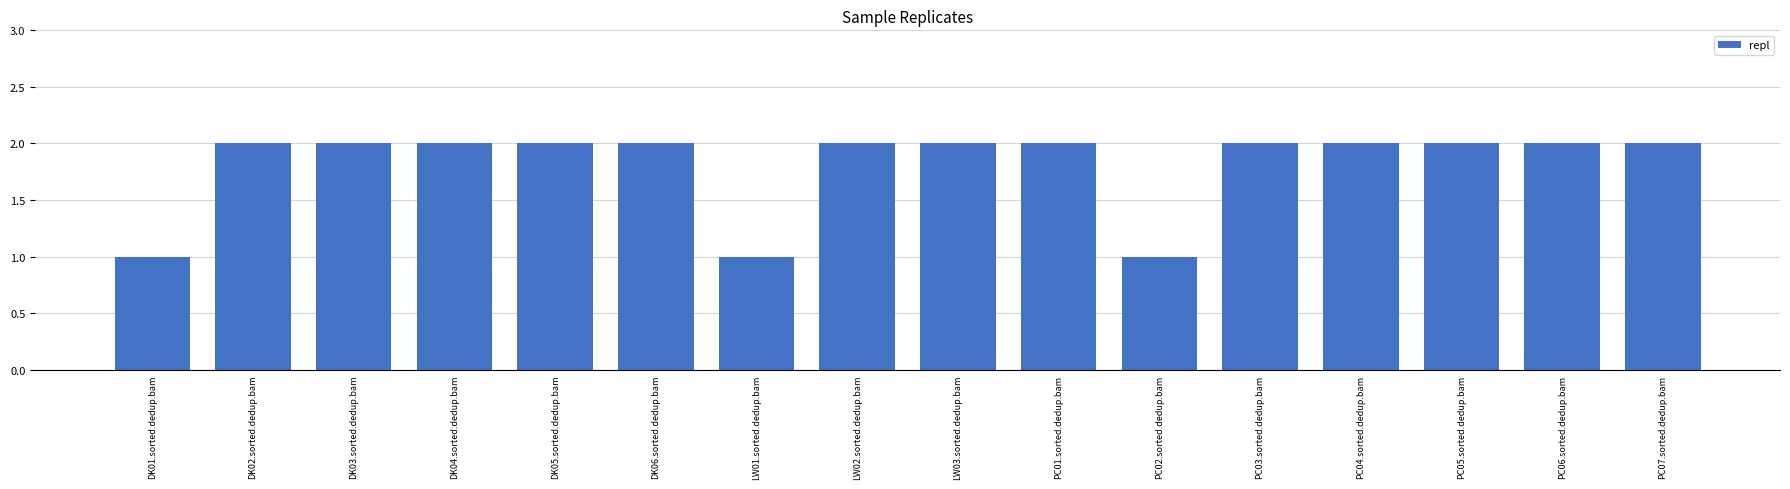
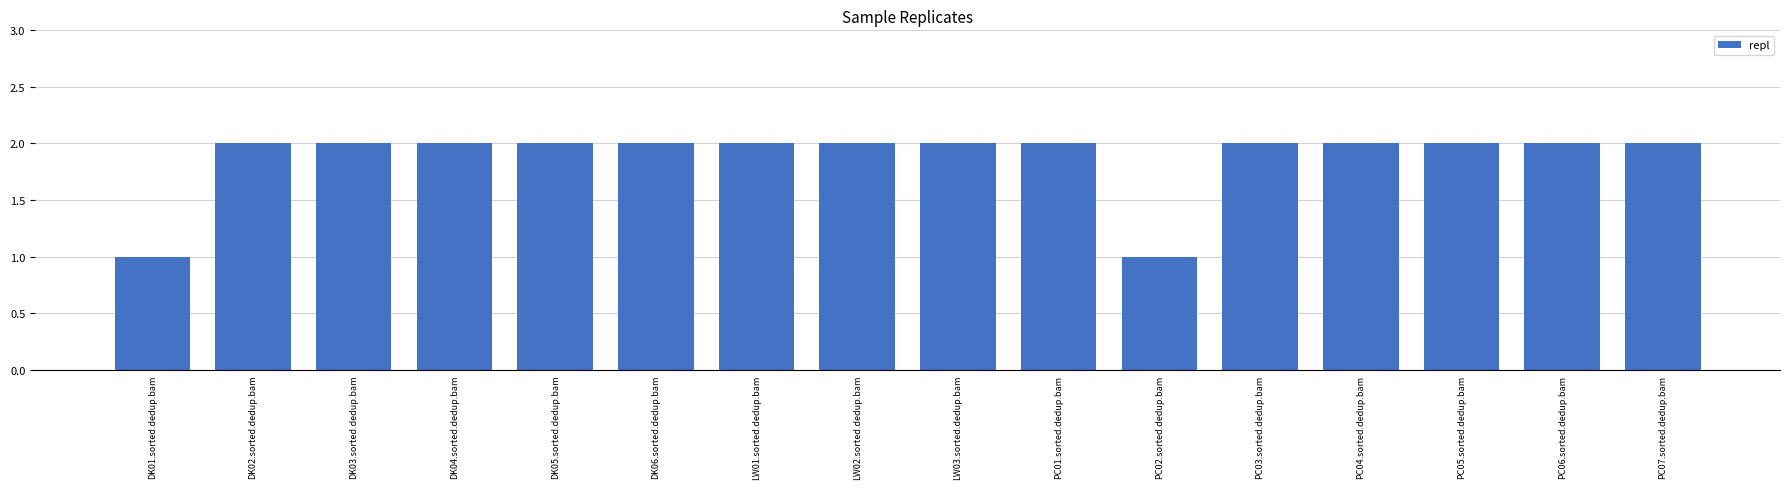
LW01.sorted.dedup.bam: 1 -> 2
